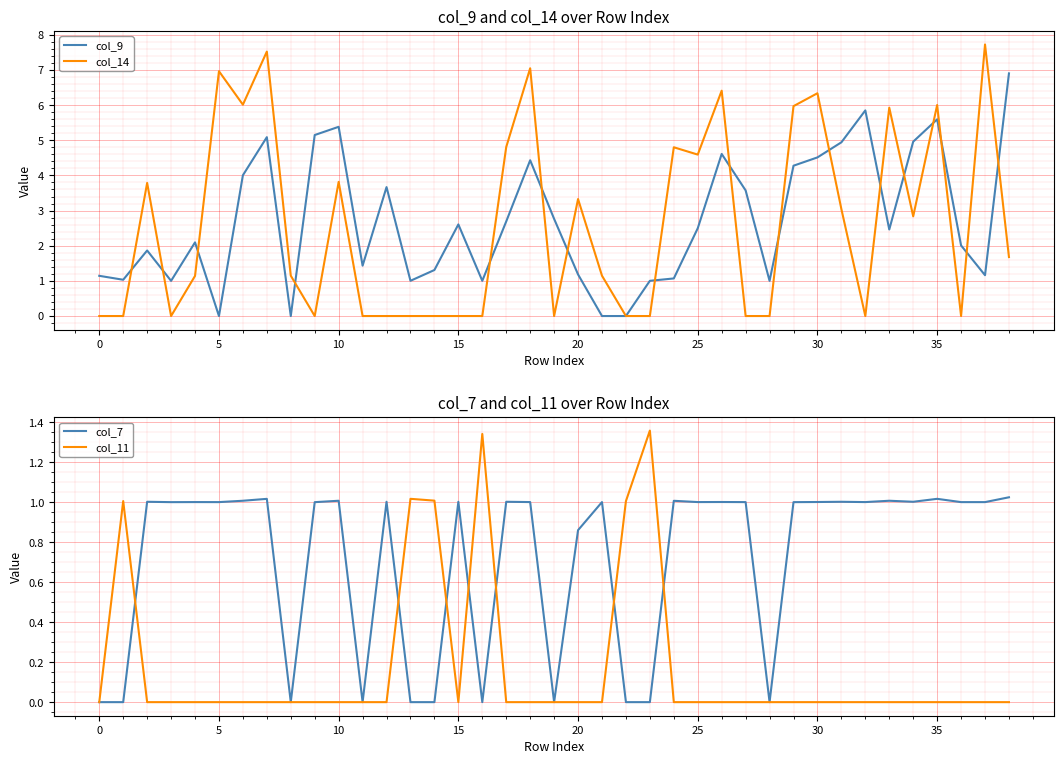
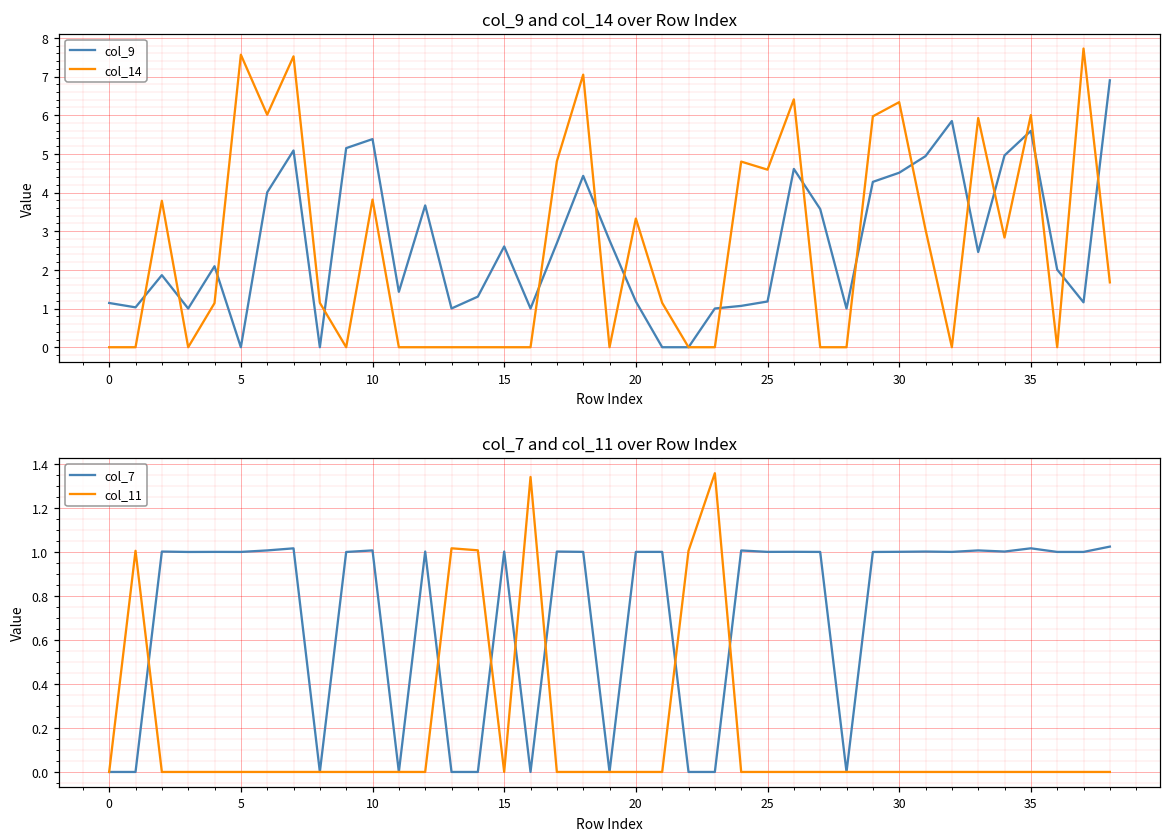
col_9 and col_14 over Row Index, col_14, 5: 7.0 -> 7.6
col_9 and col_14 over Row Index, col_9, 25: 2.5 -> 1.2
col_7 and col_11 over Row Index, col_7, 20: 0.86 -> 1.00
